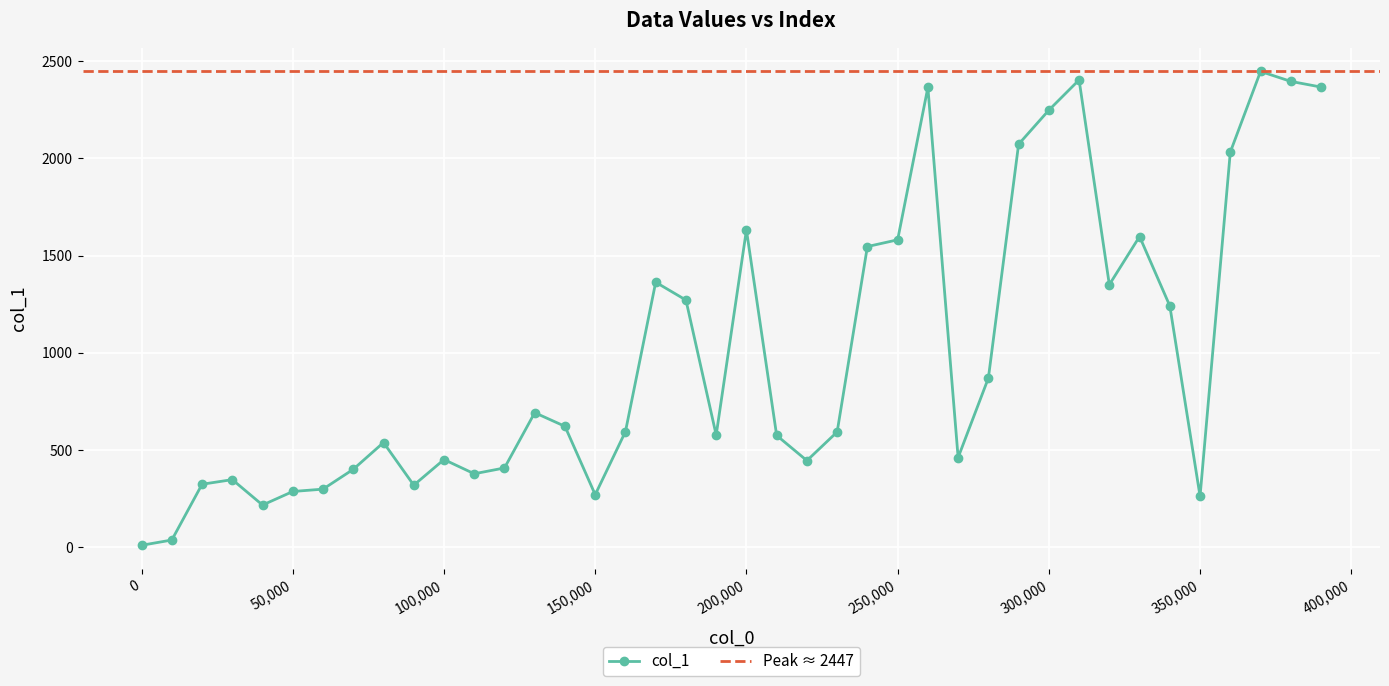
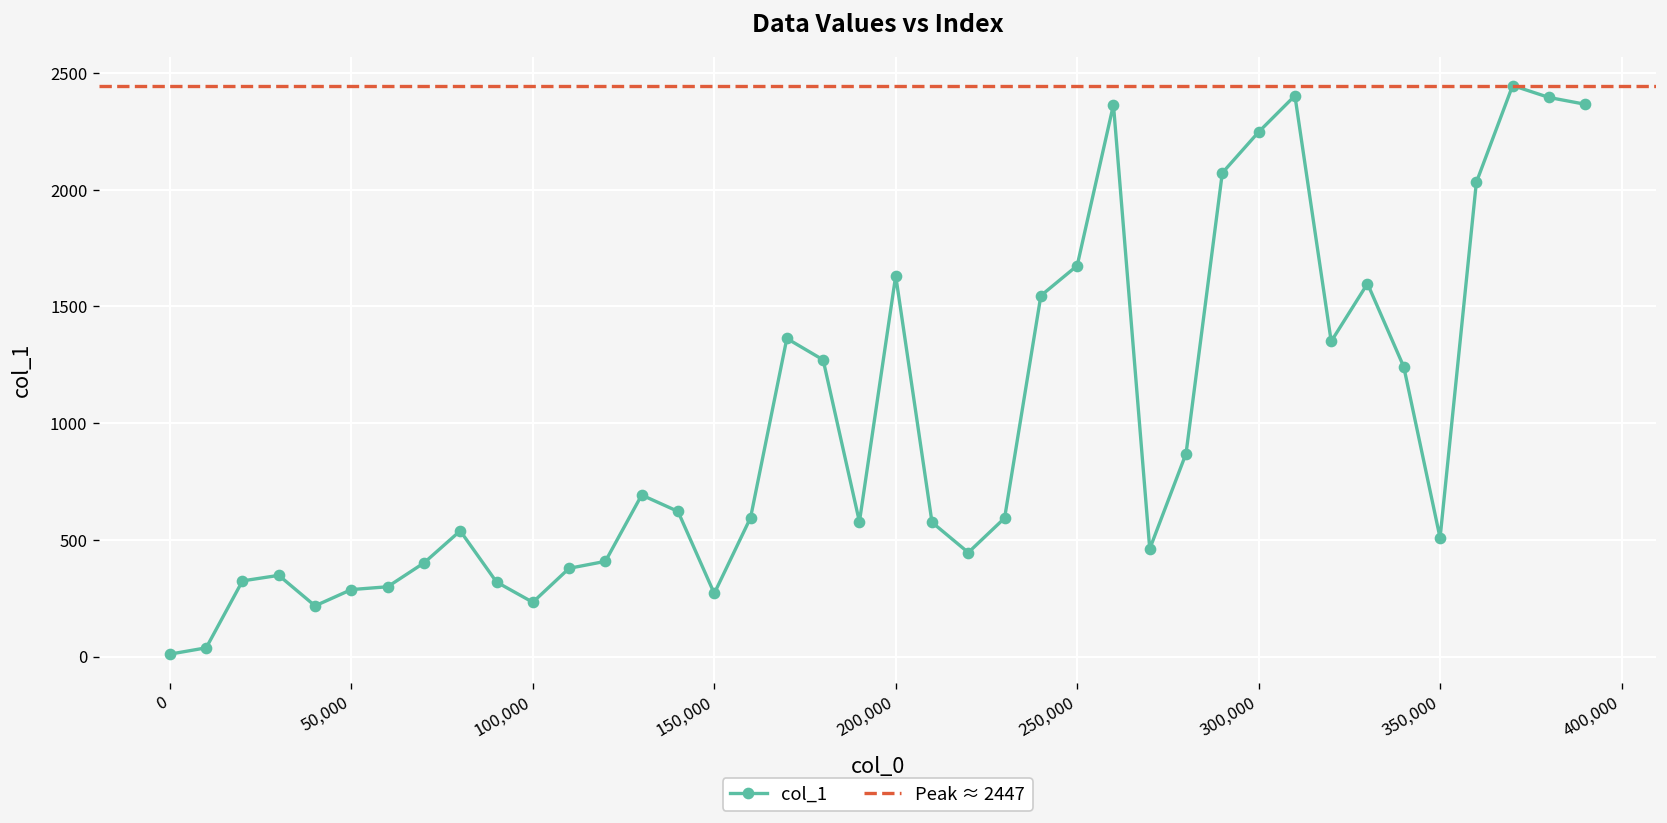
100,000: 450 -> 230
250,000: 1580 -> 1670
350,000: 260 -> 510
